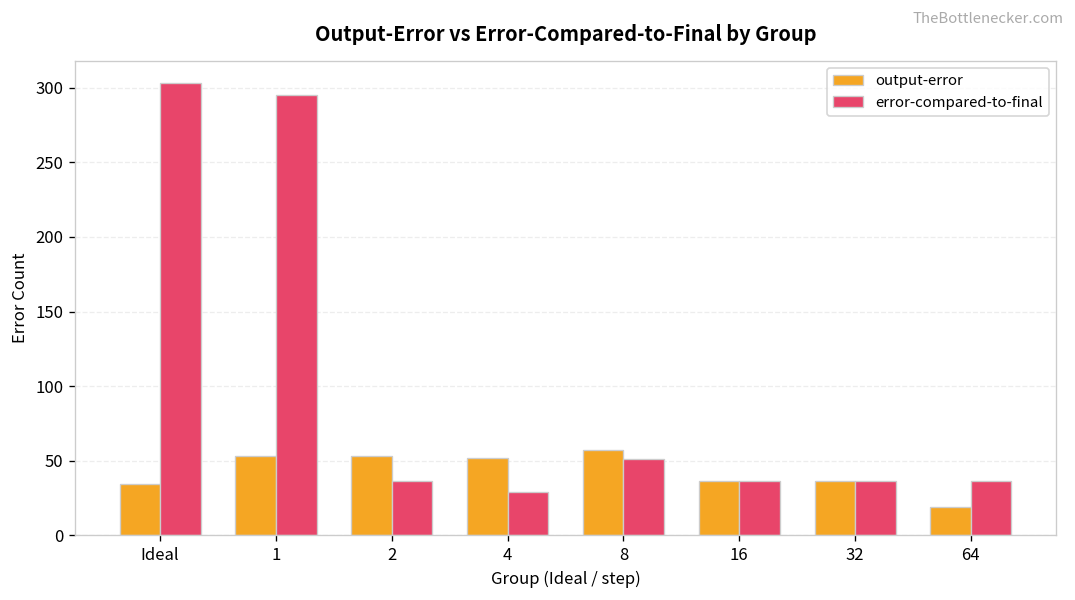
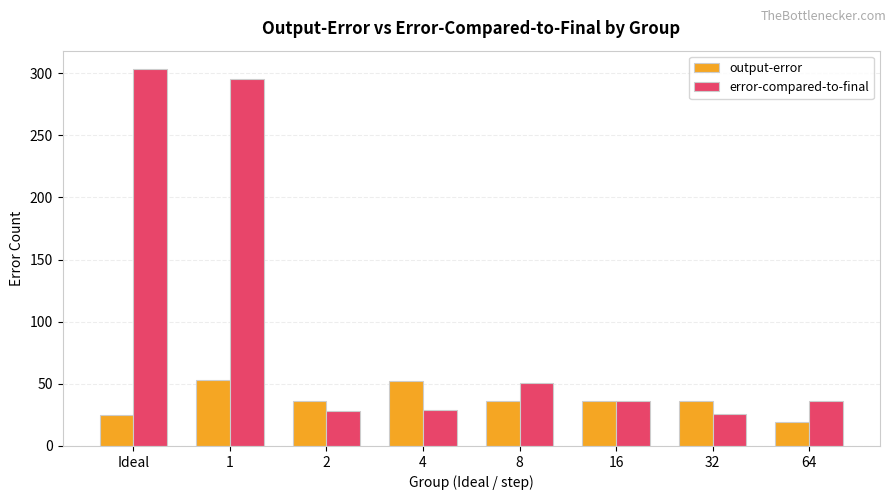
output-error, Ideal: 34 -> 25
output-error, 2: 53 -> 36
error-compared-to-final, 2: 36 -> 28
output-error, 8: 57 -> 36
error-compared-to-final, 32: 36 -> 26
